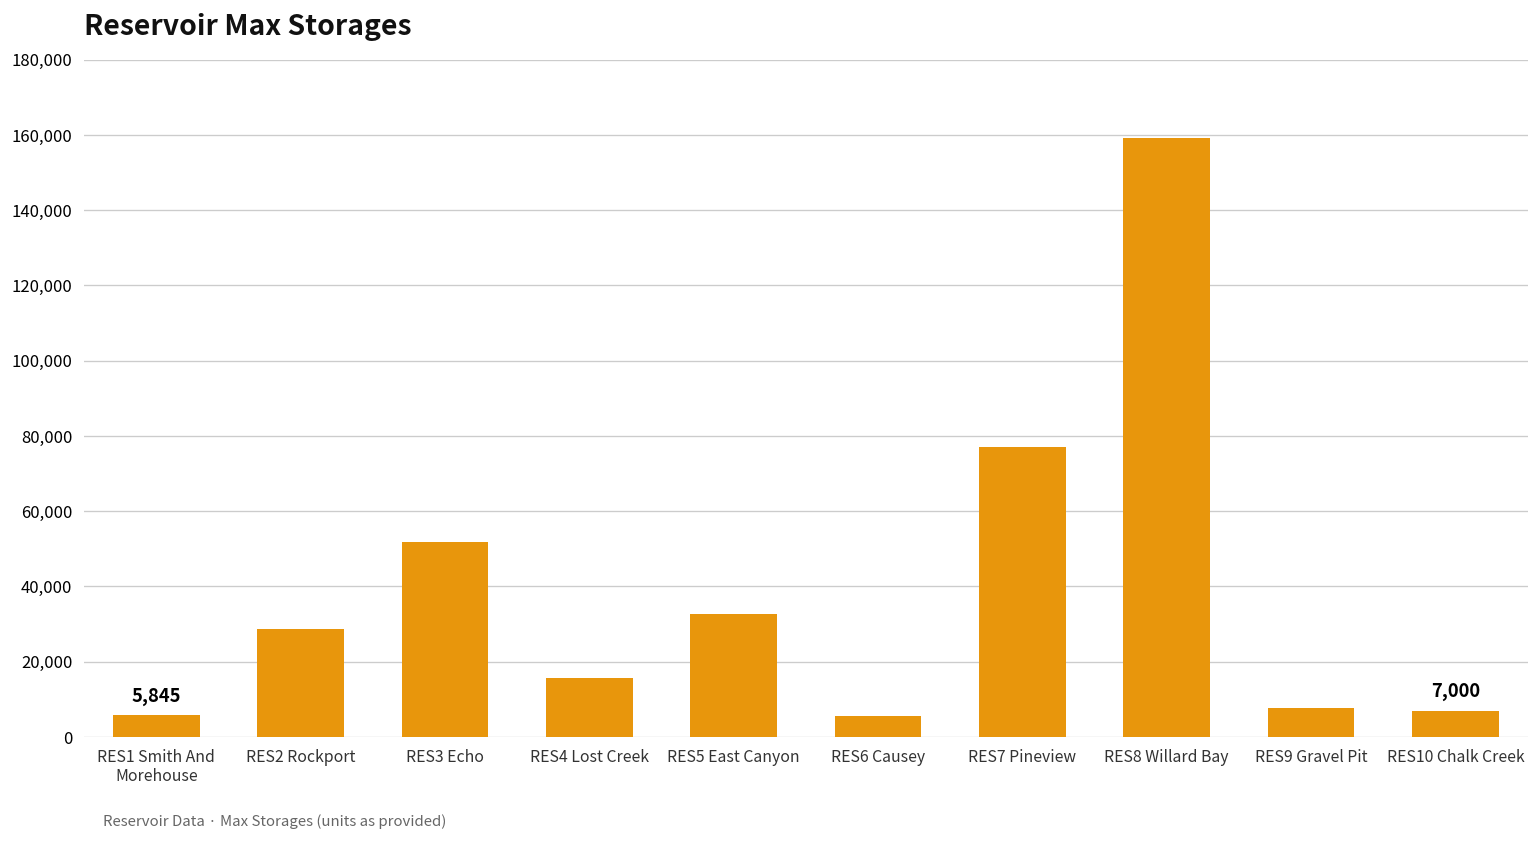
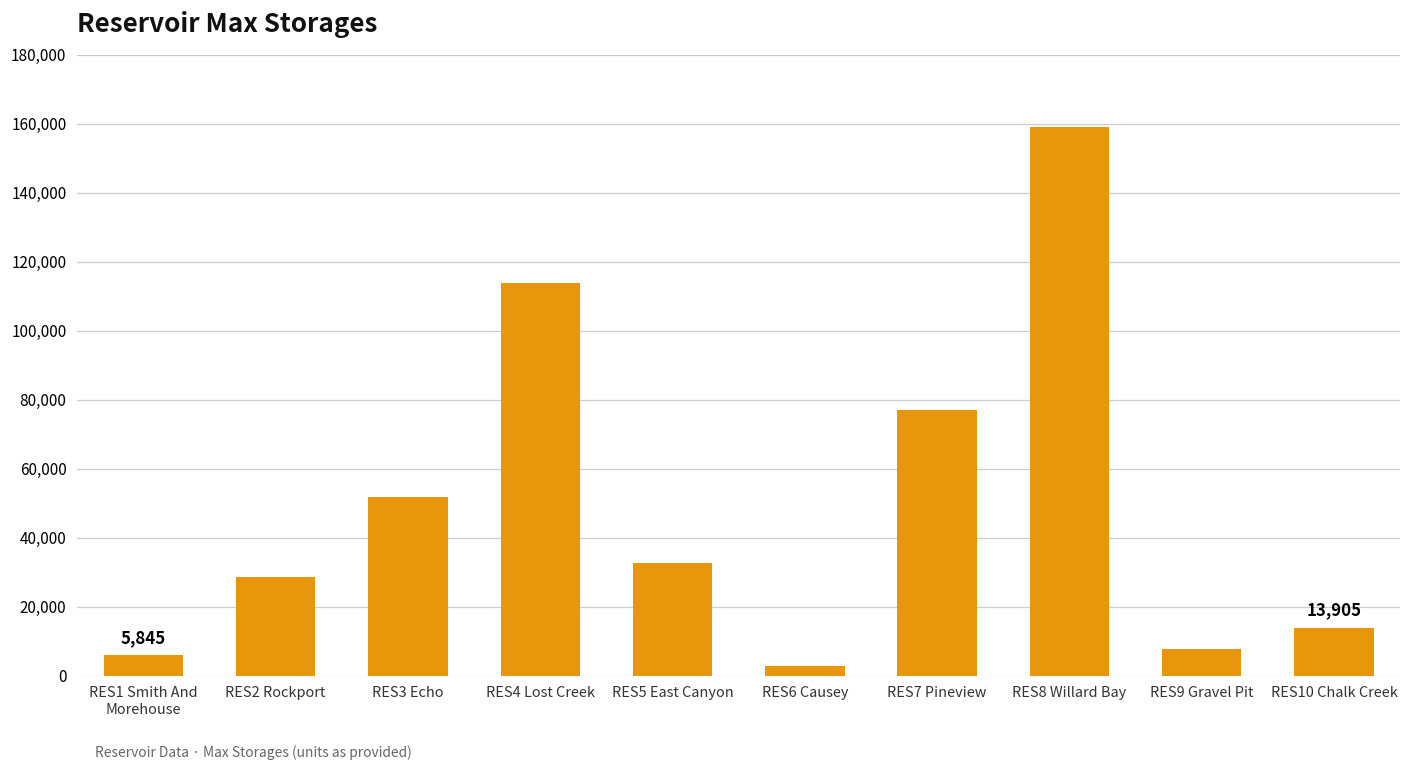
RES4 Lost Creek: 16,000 -> 114,000
RES6 Causey: 6,000 -> 3,000
RES10 Chalk Creek: 7,000 -> 13,905
